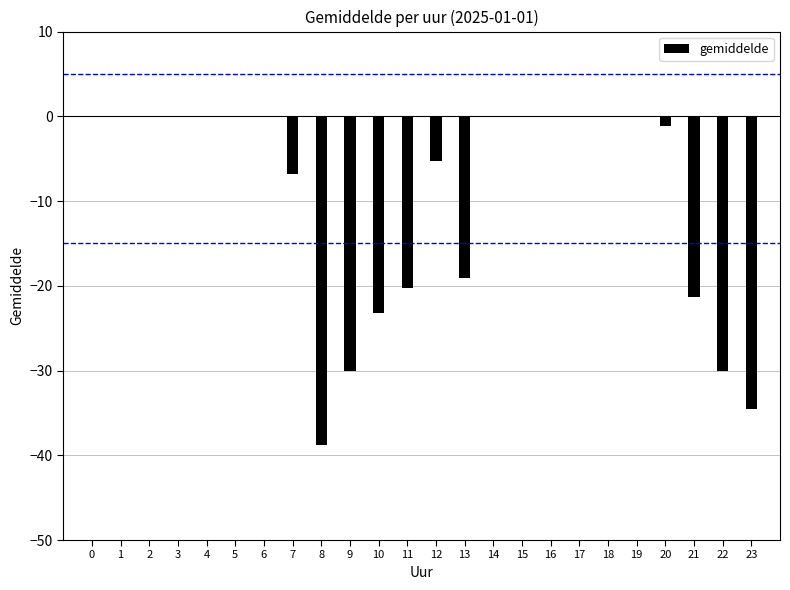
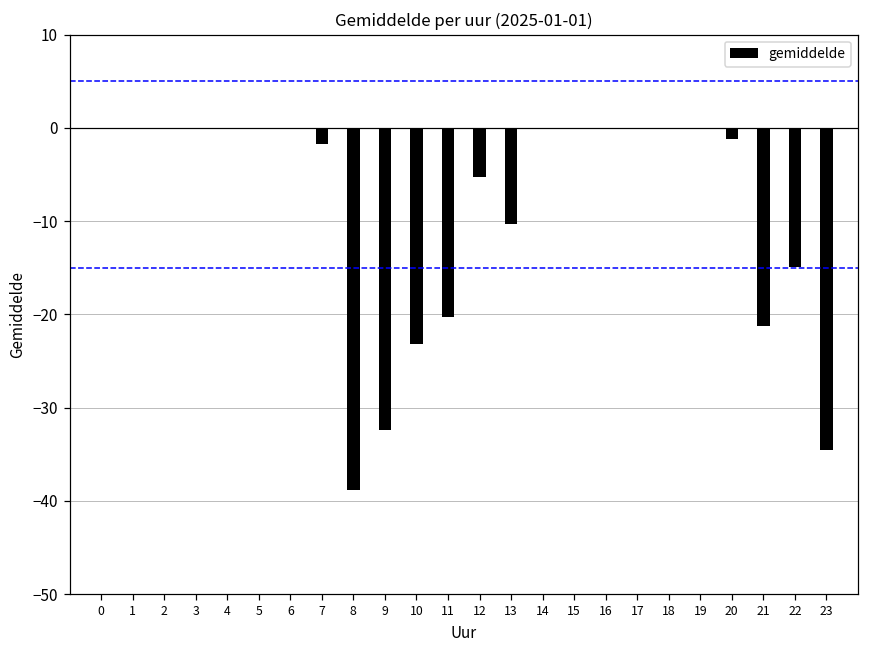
7: -7 -> -2
9: -30 -> -32
13: -19 -> -10
22: -30 -> -15
